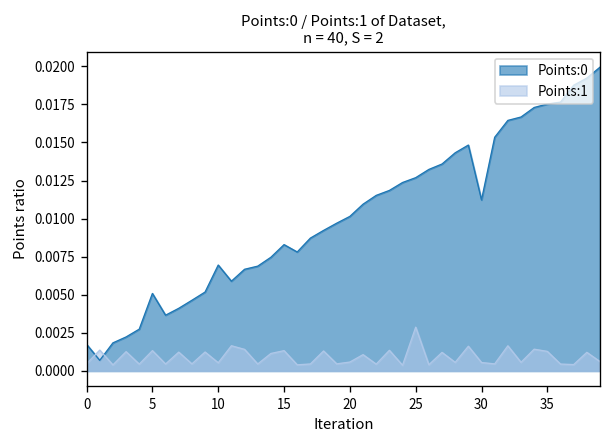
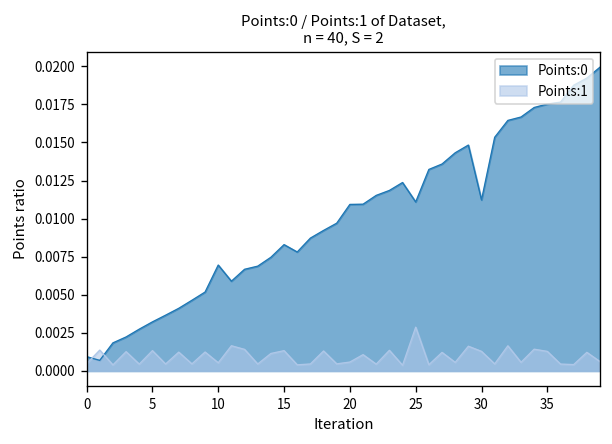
Points:0, 0: 0.0017 -> 0.0009
Points:0, 5: 0.0051 -> 0.0032
Points:0, 20: 0.0101 -> 0.0109
Points:0, 25: 0.0127 -> 0.0111
Points:1, 30: 0.0005 -> 0.0013
